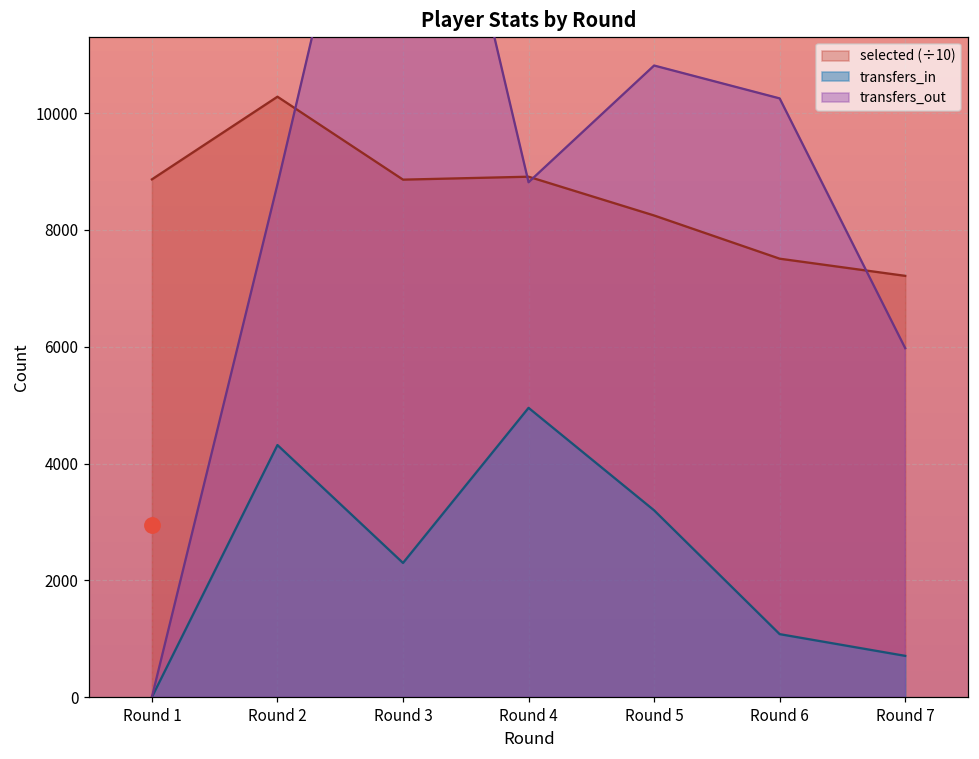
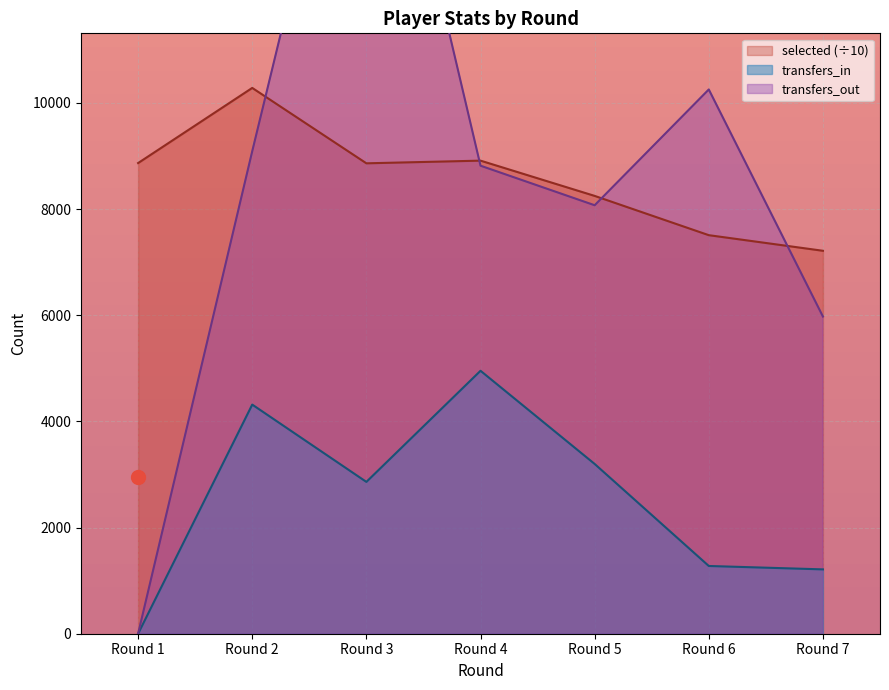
transfers_out, Round 2: 8800 -> 9100
transfers_in, Round 3: 2300 -> 2900
transfers_out, Round 5: 10800 -> 8100
transfers_in, Round 6: 1100 -> 1300
transfers_in, Round 7: 700 -> 1200
